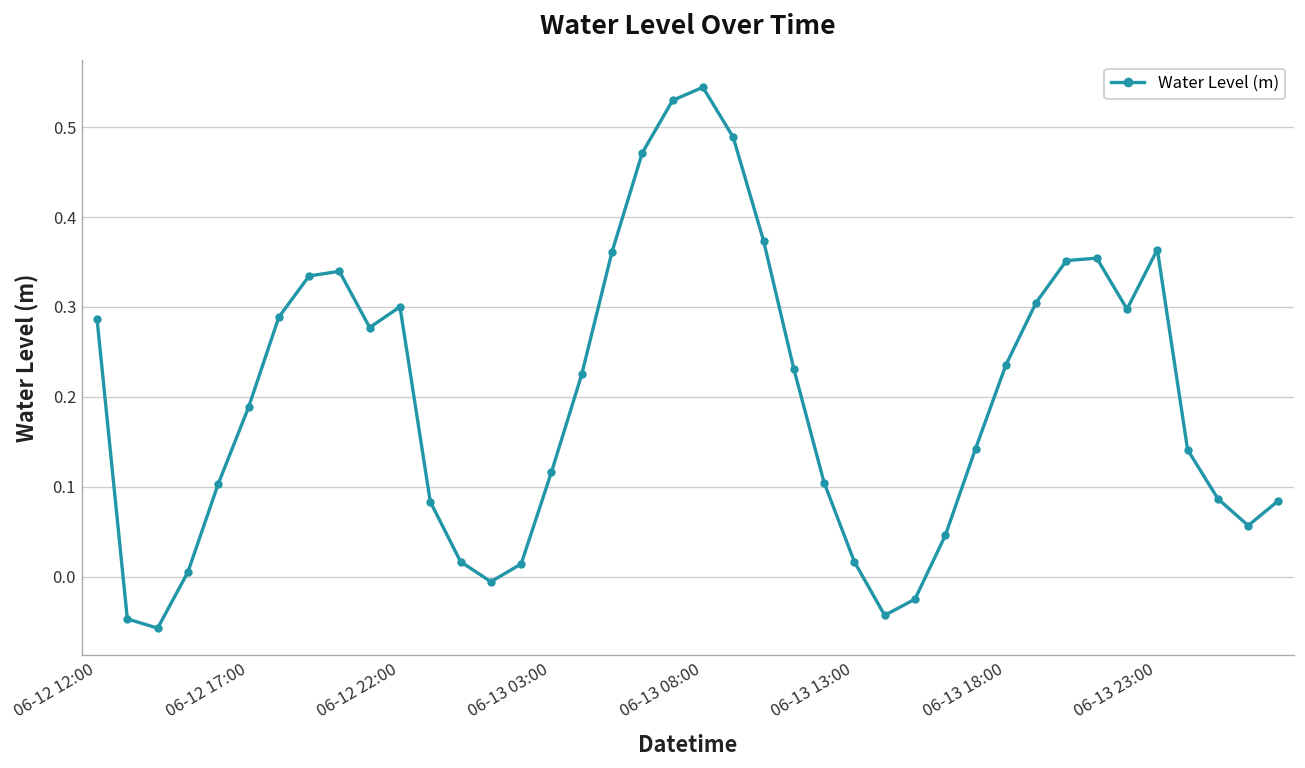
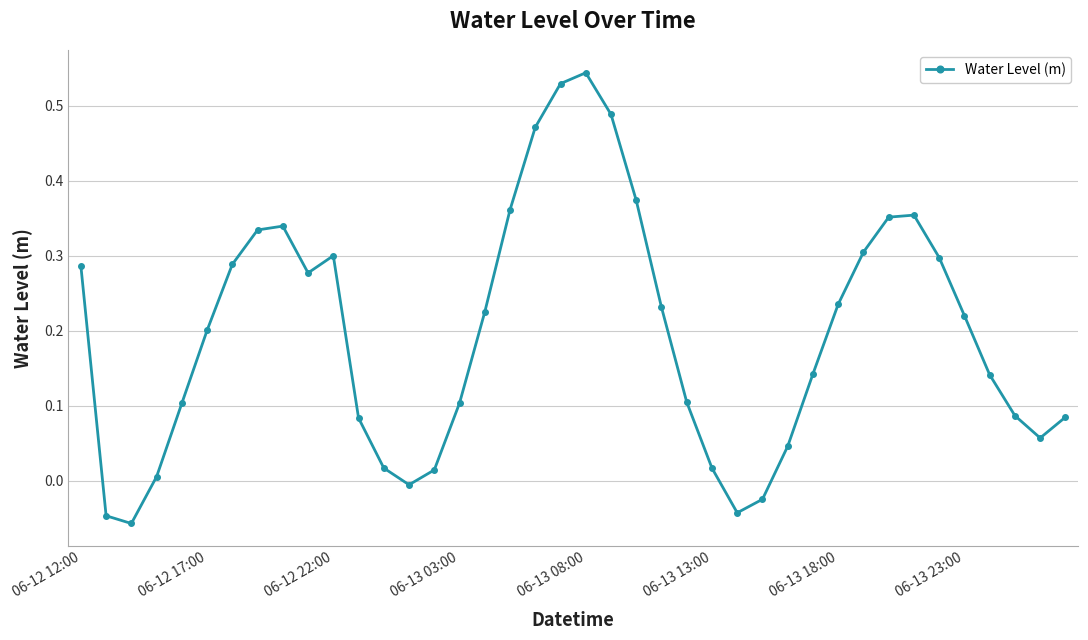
06-12 17:00: 0.19 -> 0.20
06-13 03:00: 0.12 -> 0.10
06-13 23:00: 0.36 -> 0.22
